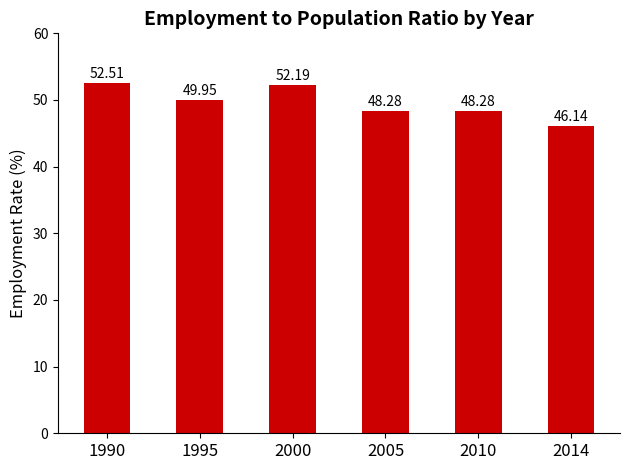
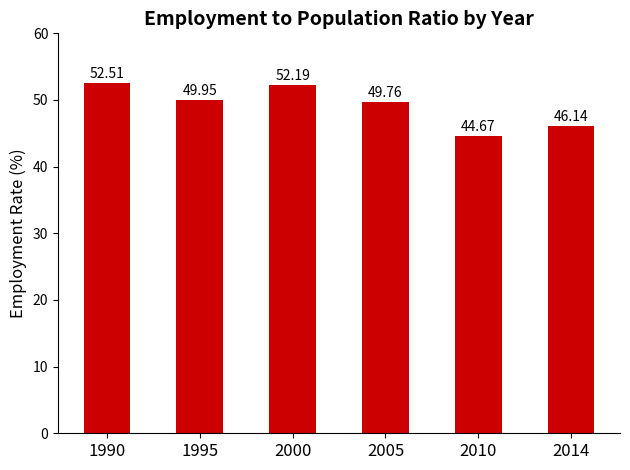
2005: 48.28 -> 49.76
2010: 48.28 -> 44.67
